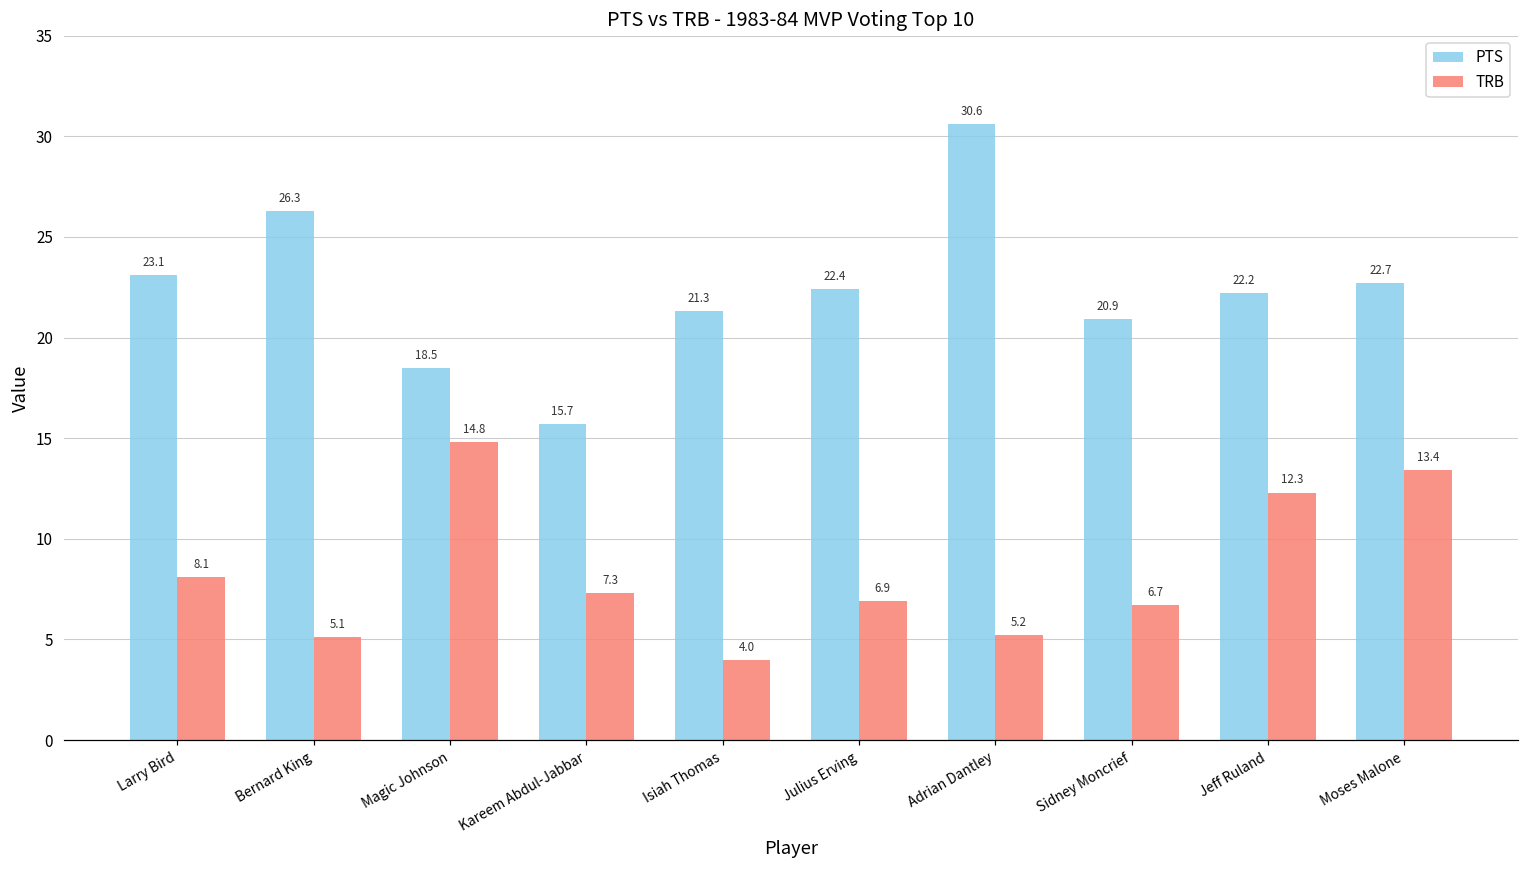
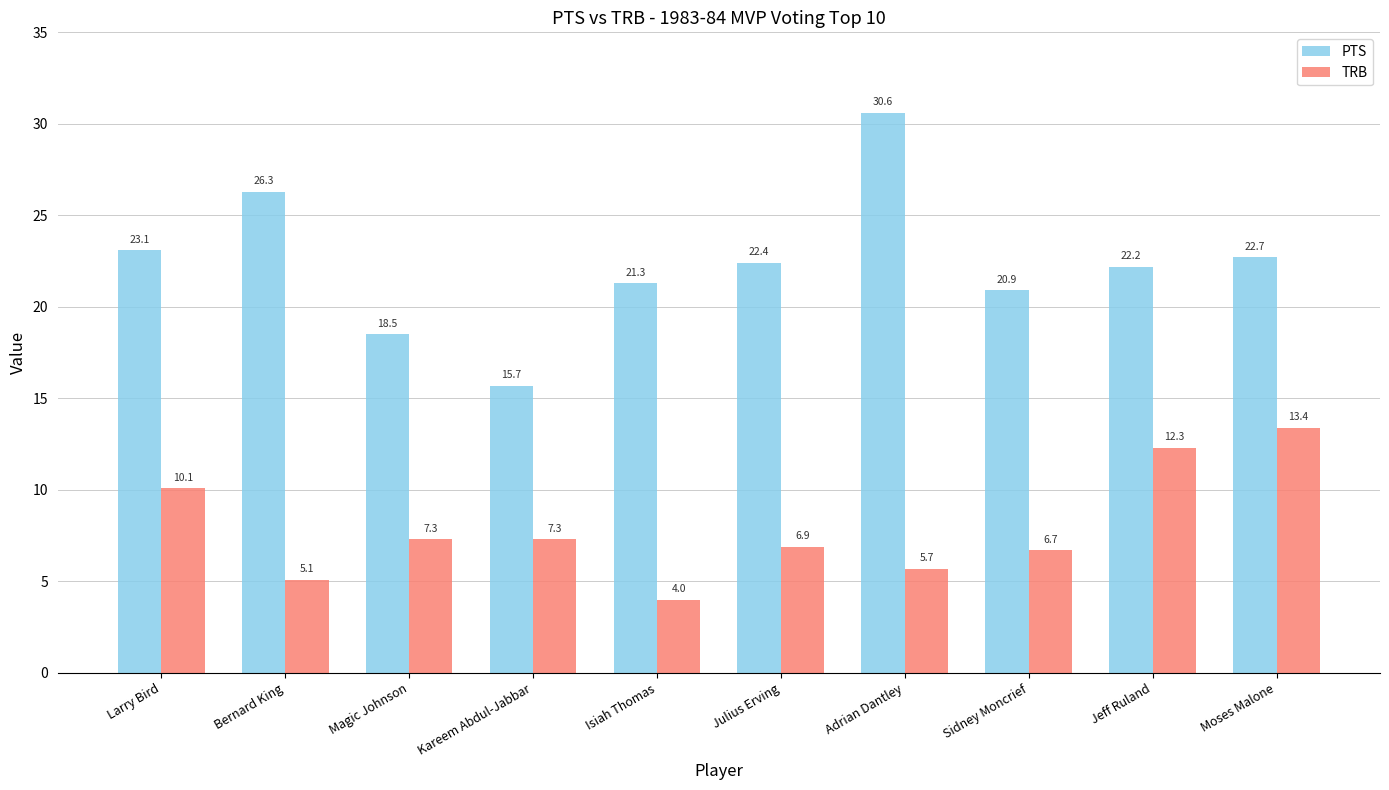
TRB, Larry Bird: 8.1 -> 10.1
TRB, Magic Johnson: 14.8 -> 7.3
TRB, Adrian Dantley: 5.2 -> 5.7
